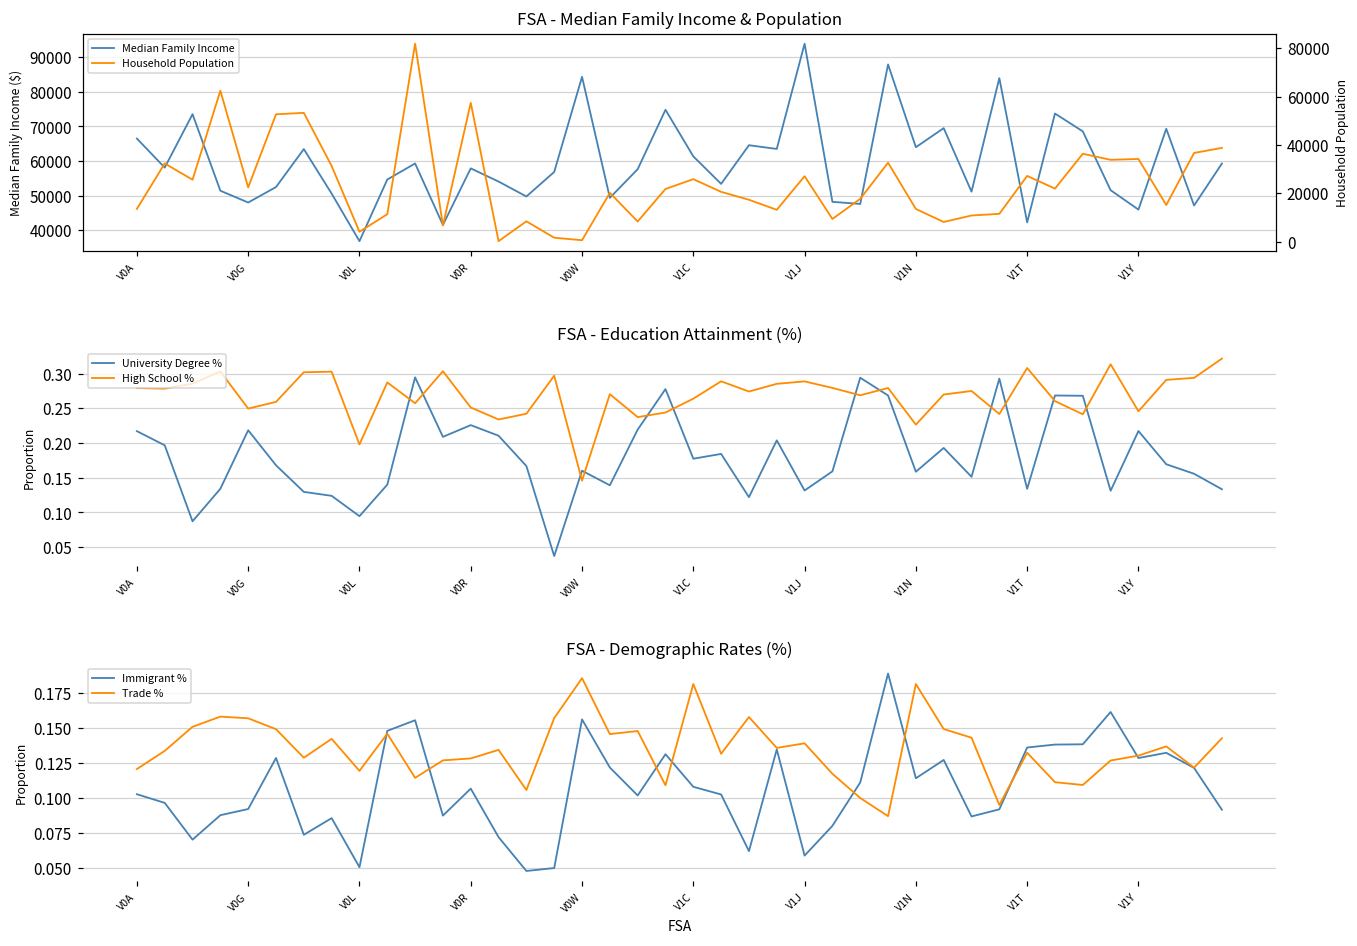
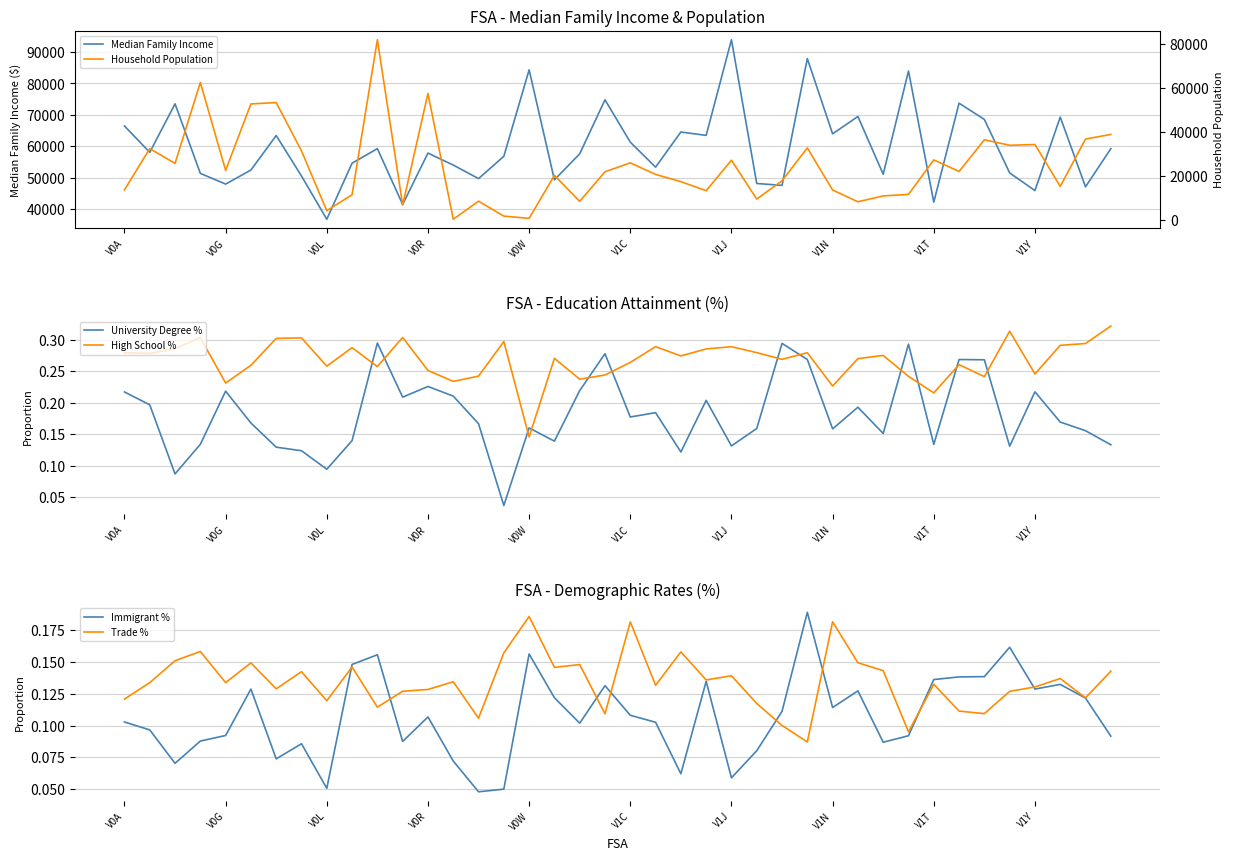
FSA - Education Attainment (%), High School %, V0G: 0.25 -> 0.23
FSA - Education Attainment (%), High School %, V0L: 0.20 -> 0.26
FSA - Education Attainment (%), High School %, V1T: 0.31 -> 0.22
FSA - Demographic Rates (%), Trade %, V0G: 0.157 -> 0.134
